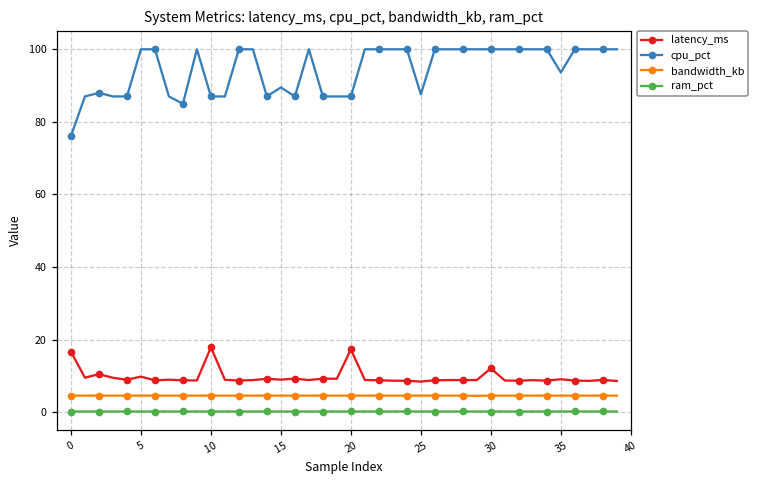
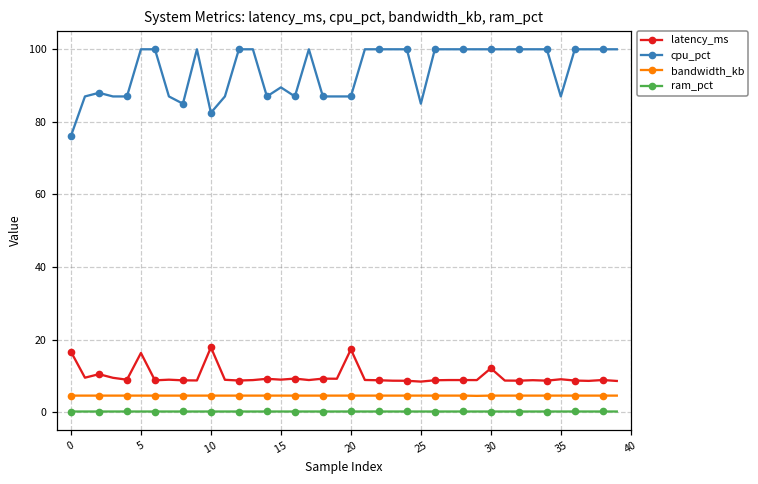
latency_ms, 5: 10 -> 16
cpu_pct, 10: 87 -> 83
cpu_pct, 25: 88 -> 85
cpu_pct, 35: 94 -> 87
